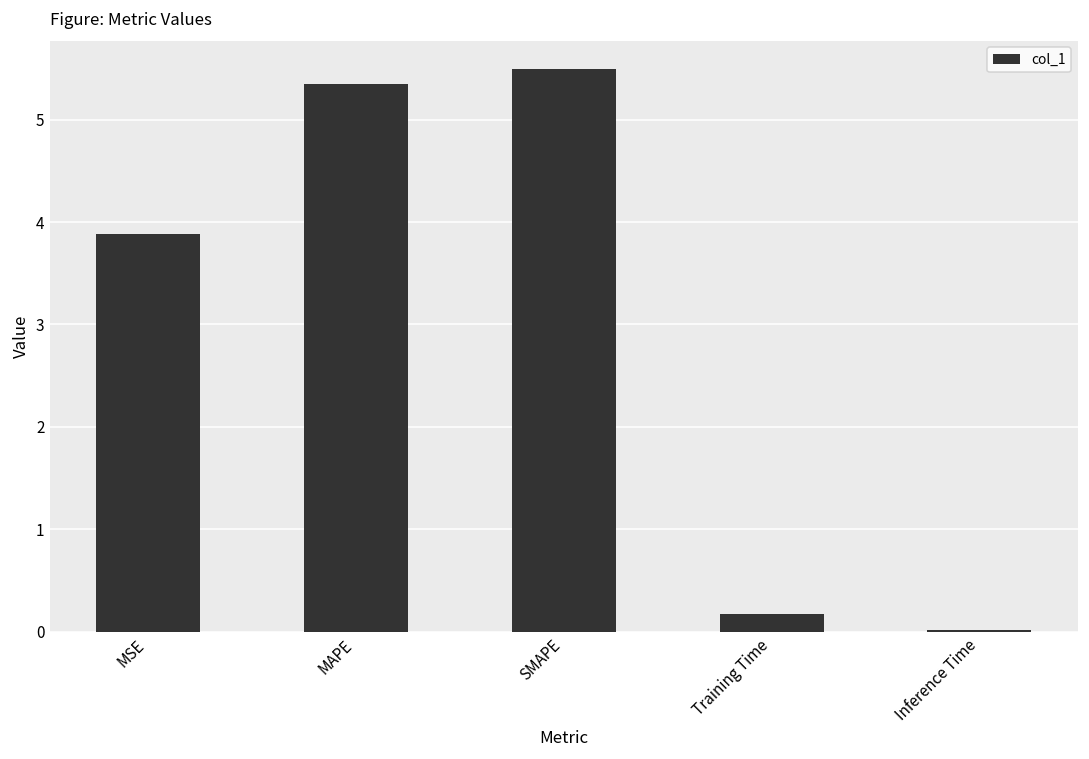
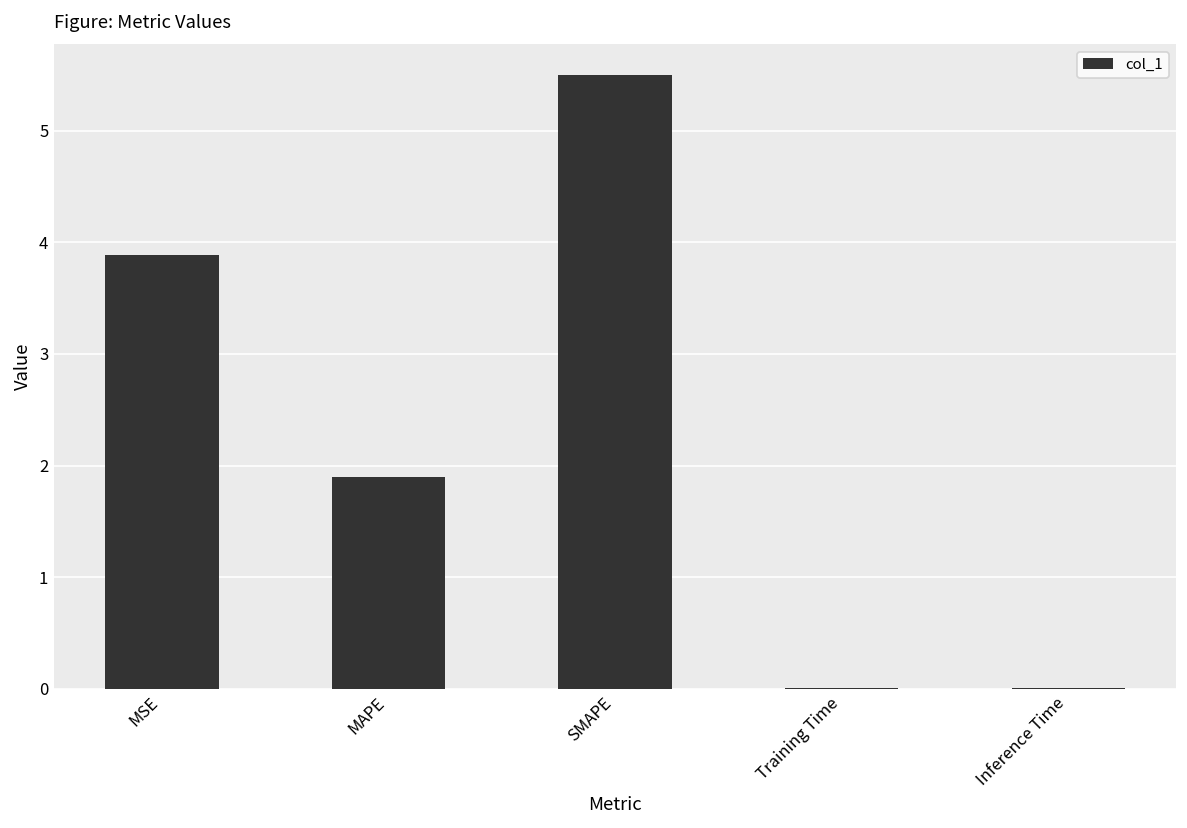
MAPE: 5.4 -> 1.9
Training Time: 0.2 -> 0.0
